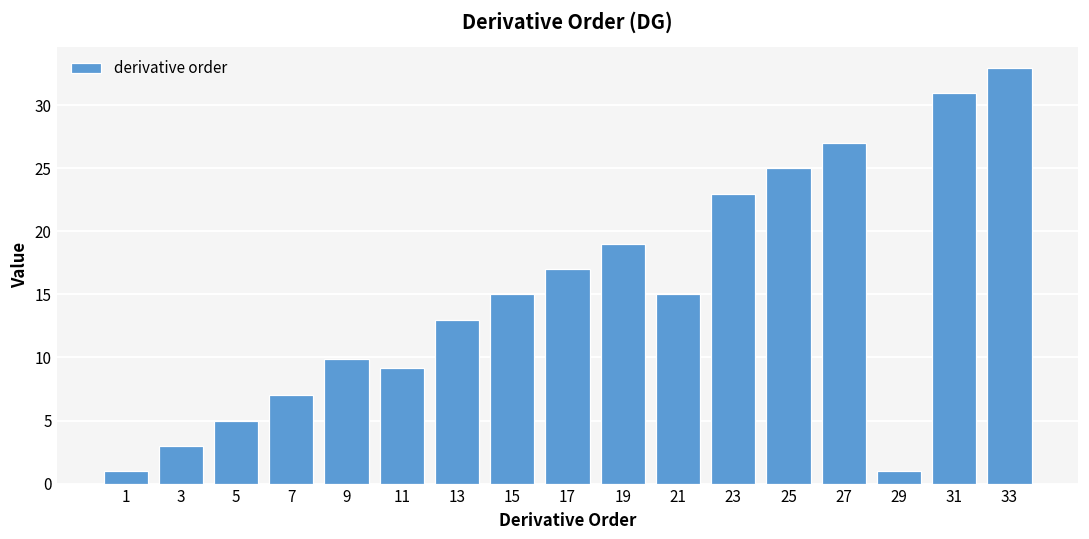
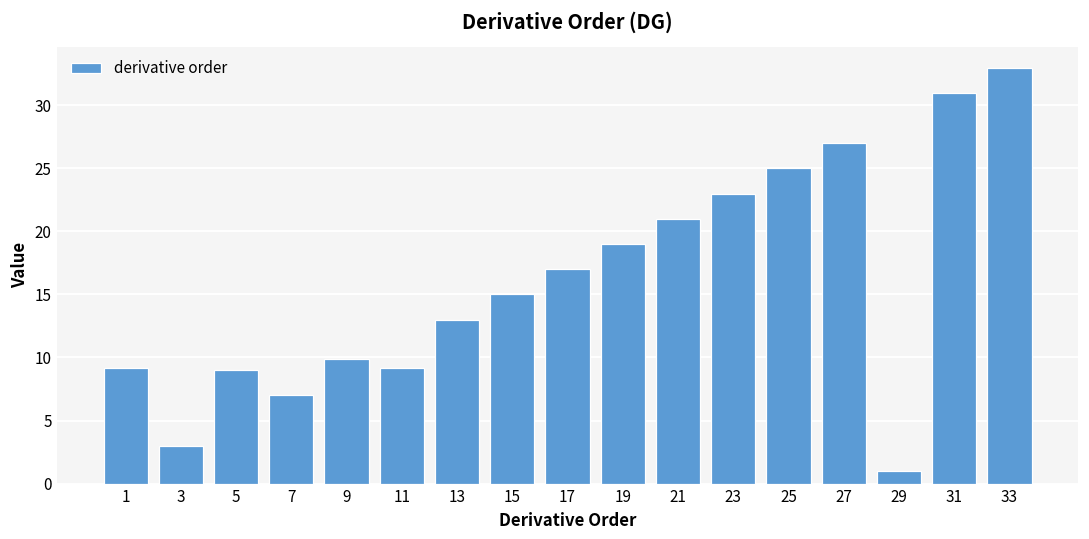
1: 1.0 -> 9.2
5: 5 -> 9
21: 15 -> 21
